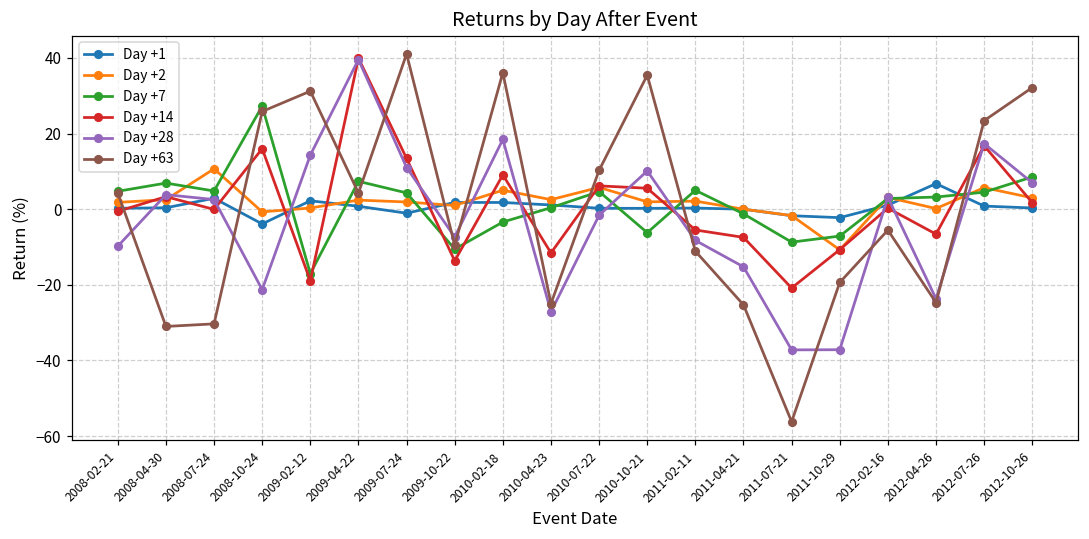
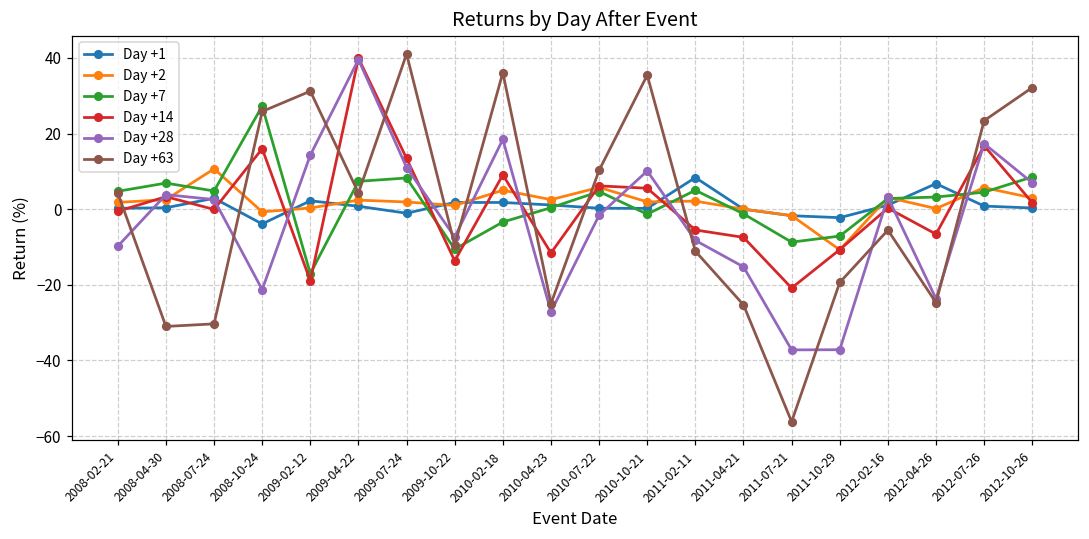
Day +7, 2009-07-24: 4 -> 8
Day +7, 2010-10-21: -6 -> -1
Day +1, 2011-02-11: 0 -> 8
